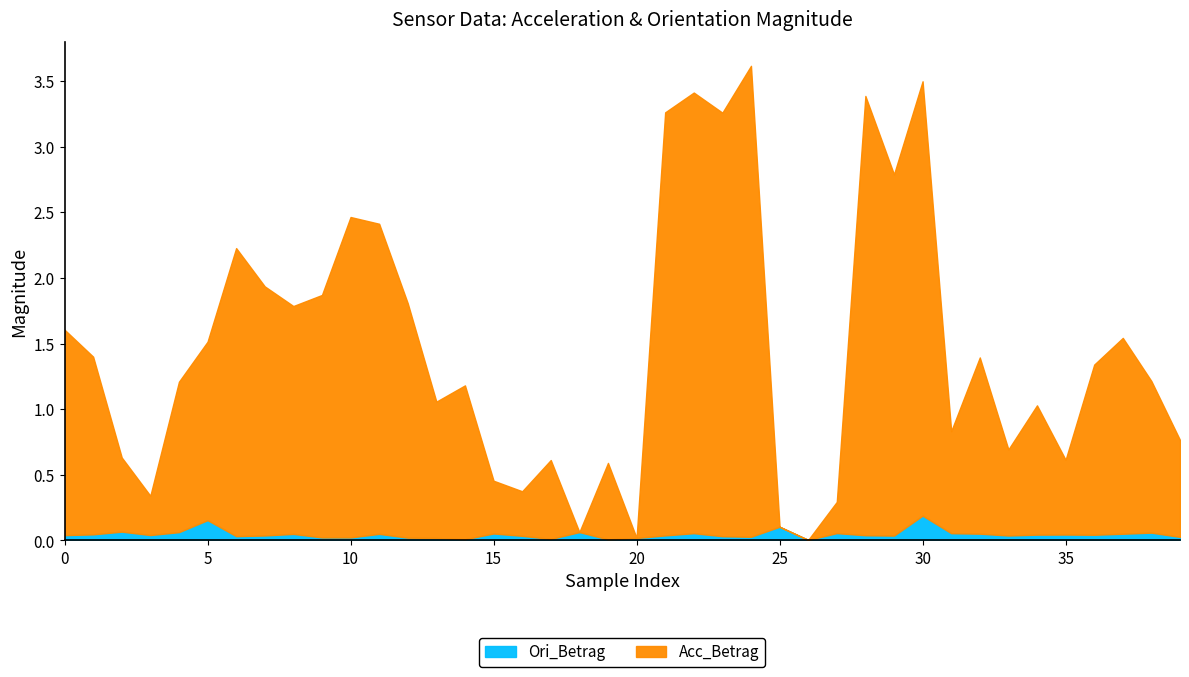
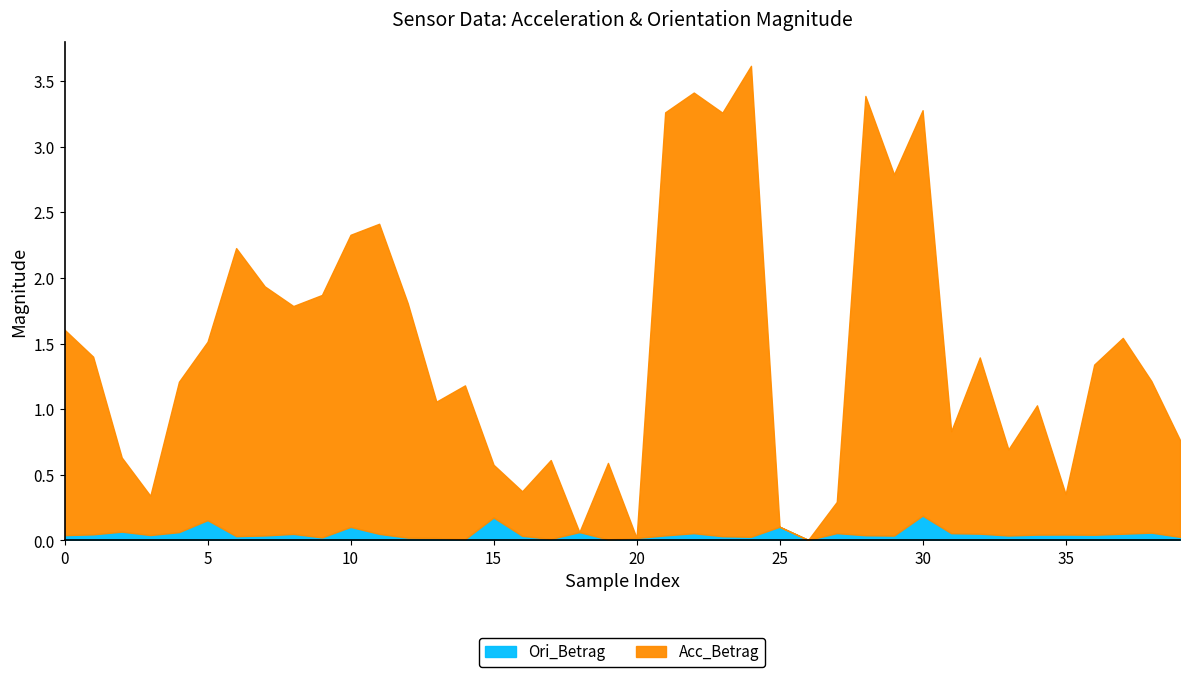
Ori_Betrag, 10: 0.02 -> 0.10
Acc_Betrag, 10: 2.44 -> 2.23
Ori_Betrag, 15: 0.05 -> 0.17
Acc_Betrag, 30: 3.31 -> 3.09
Acc_Betrag, 35: 0.57 -> 0.31
